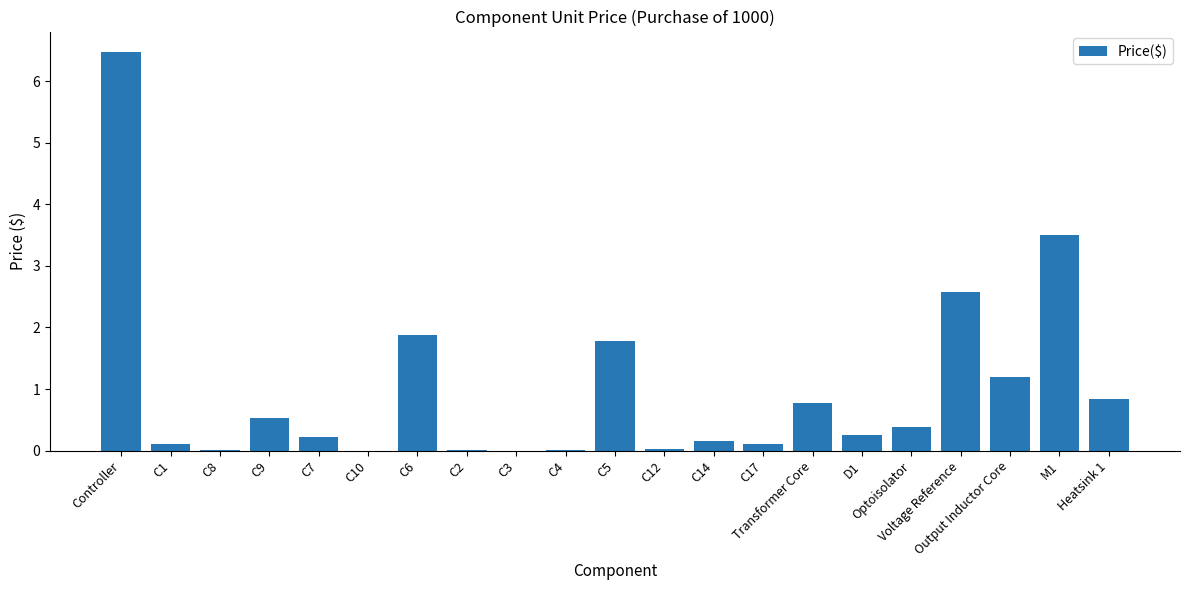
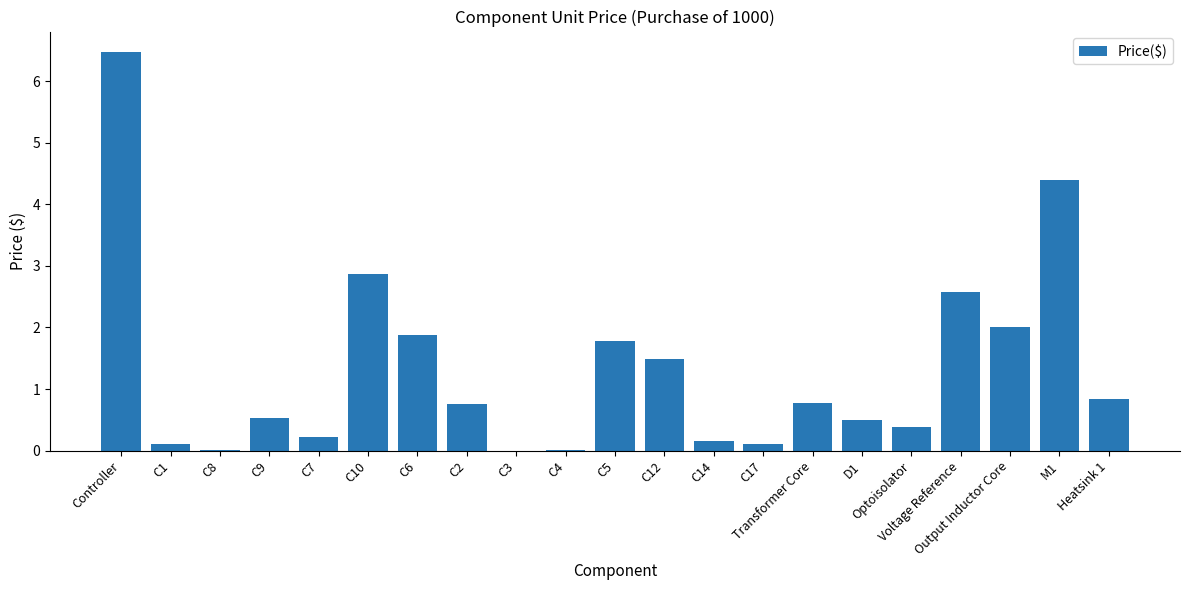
C10: 0.0 -> 2.9
C2: 0.0 -> 0.8
C12: 0.0 -> 1.5
D1: 0.3 -> 0.5
Output Inductor Core: 1.2 -> 2.0
M1: 3.5 -> 4.4
